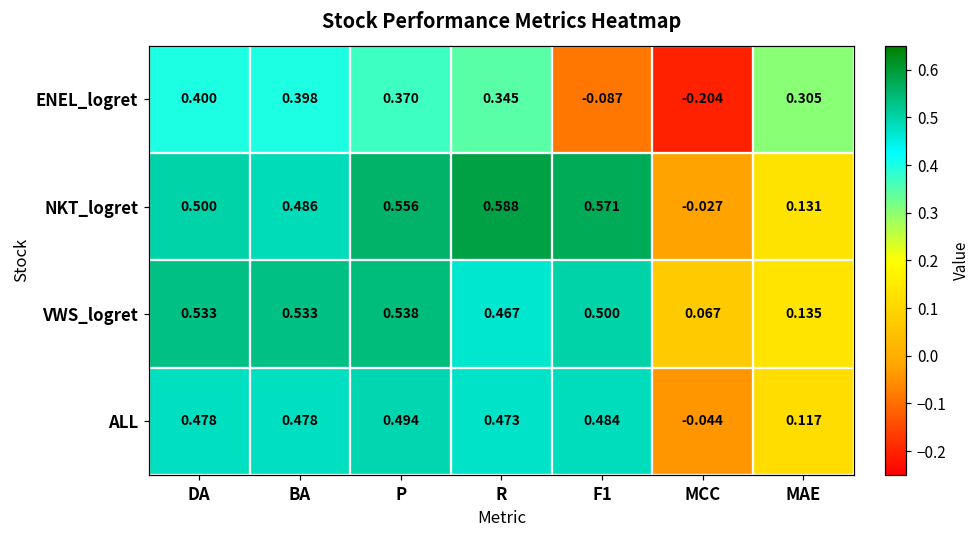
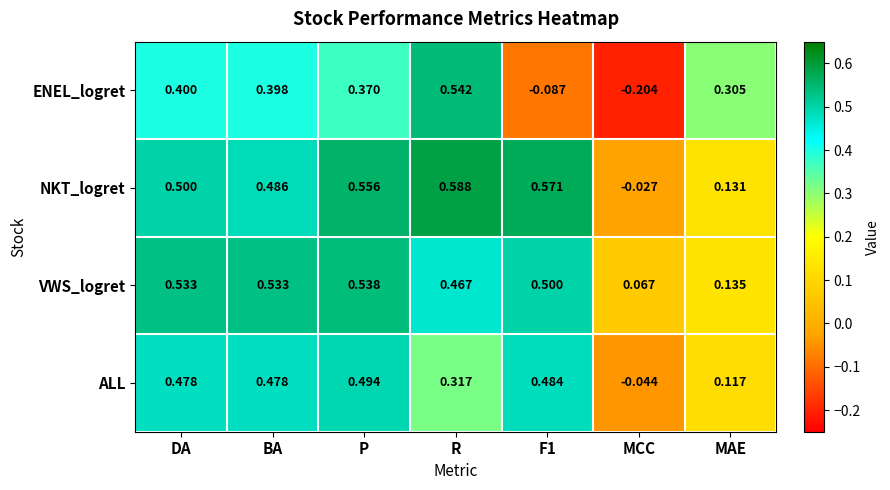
ENEL_logret, R: 0.345 -> 0.542
ALL, R: 0.473 -> 0.317
